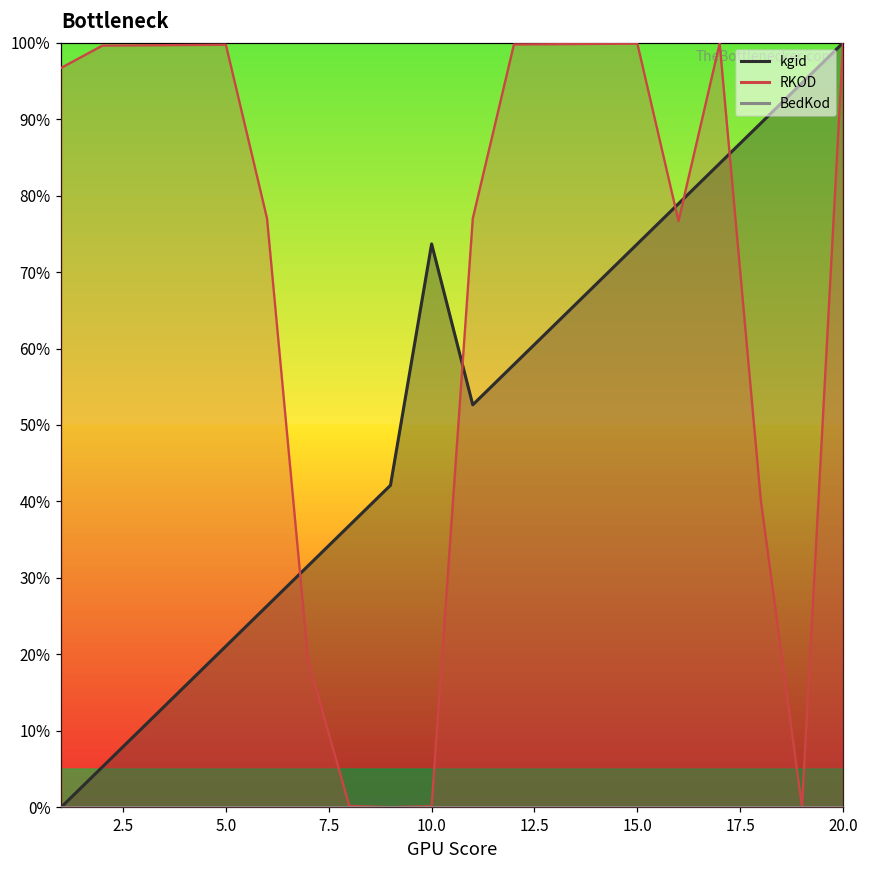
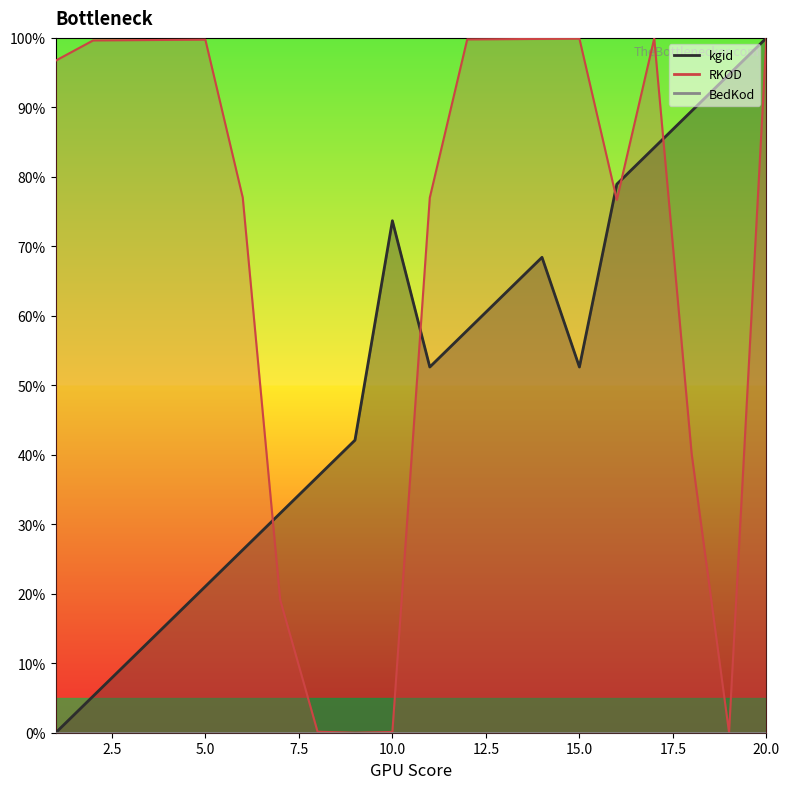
kgid, 15.0: 74% -> 53%
